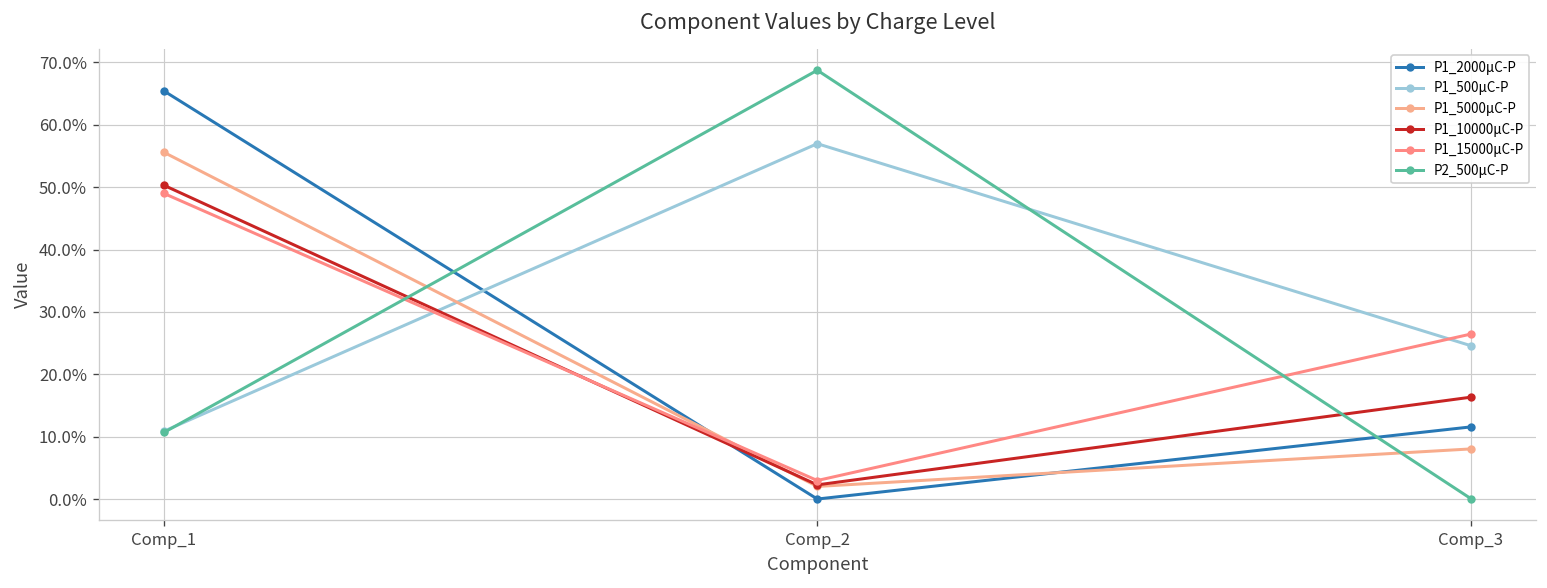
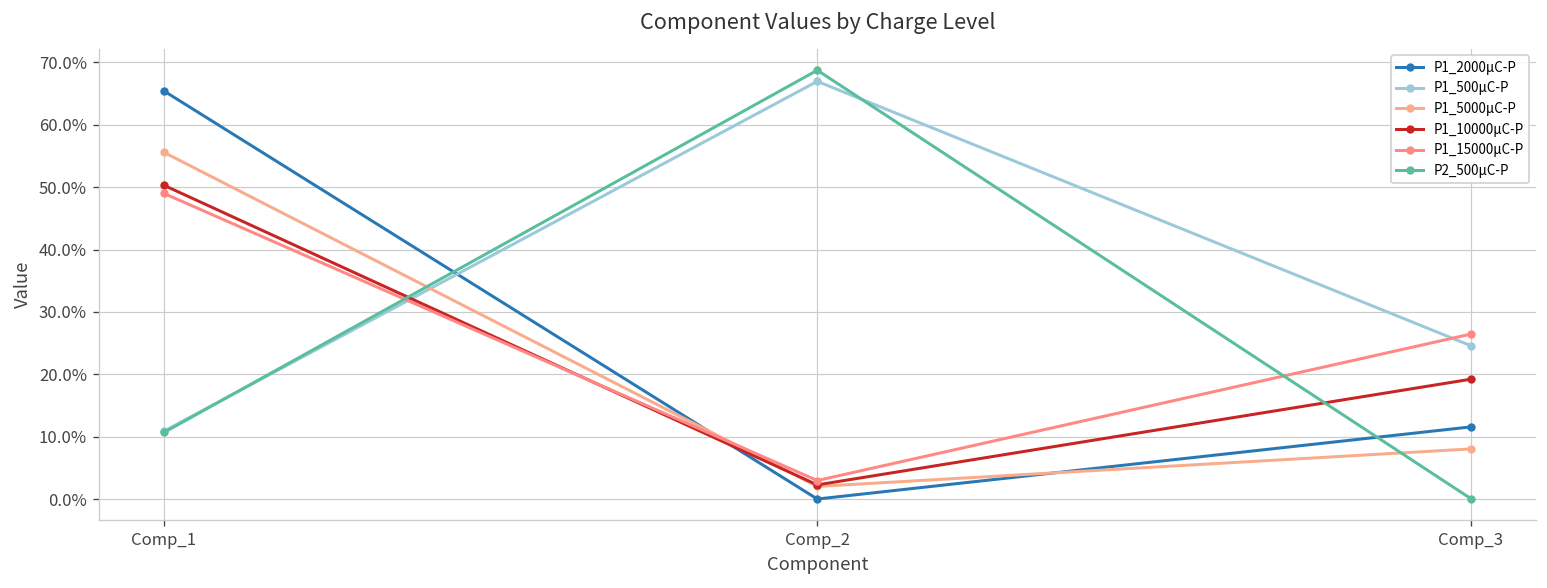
P1_500μC-P, Comp_2: 57% -> 67%
P1_10000μC-P, Comp_3: 16% -> 19%
